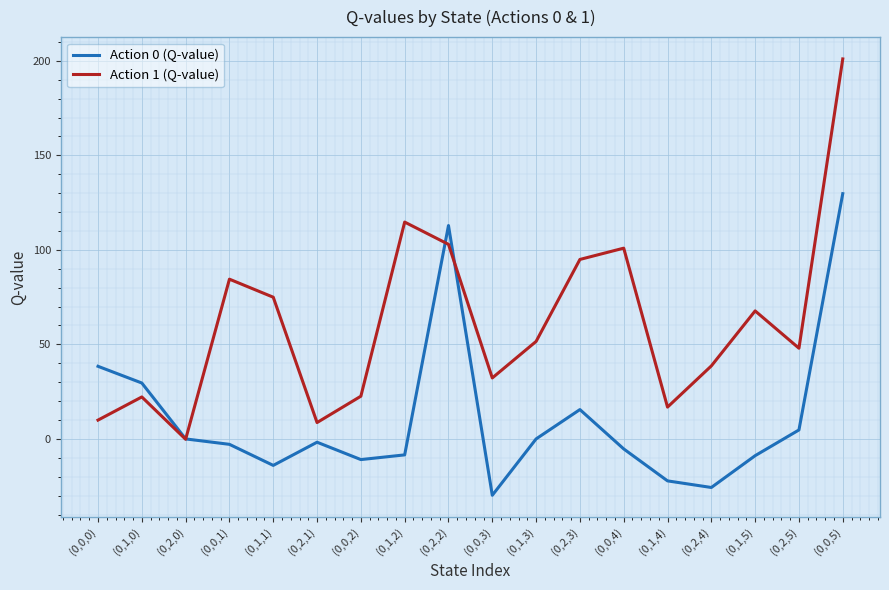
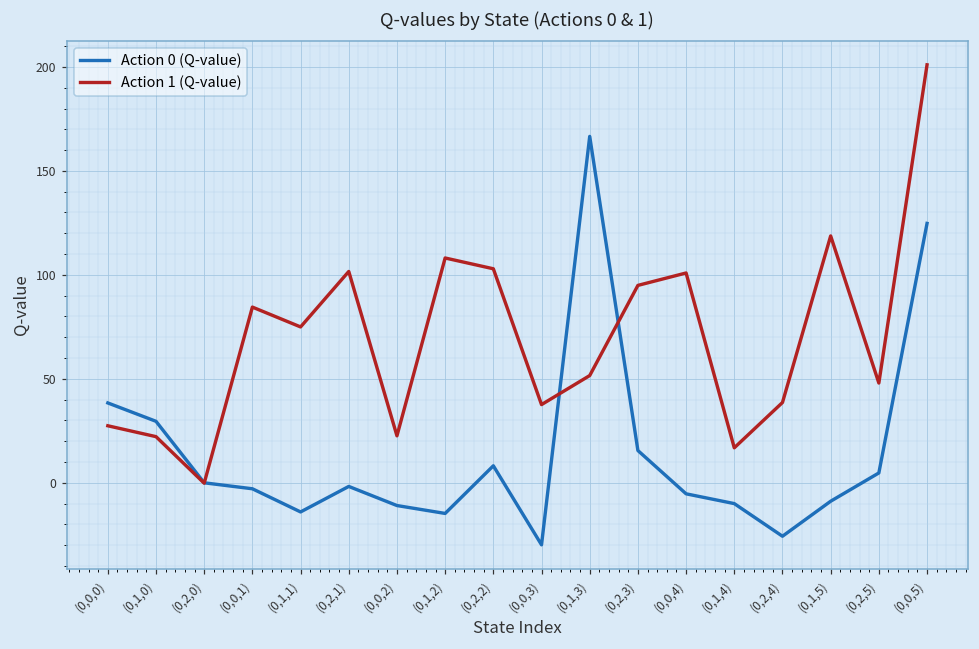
Action 1 (Q-value), (0,0,0): 10 -> 27
Action 1 (Q-value), (0,2,1): 9 -> 102
Action 0 (Q-value), (0,1,2): -8 -> -15
Action 1 (Q-value), (0,1,2): 115 -> 108
Action 0 (Q-value), (0,2,2): 113 -> 8
Action 1 (Q-value), (0,0,3): 32 -> 38
Action 0 (Q-value), (0,1,3): 0 -> 167
Action 0 (Q-value), (0,1,4): -22 -> -10
Action 1 (Q-value), (0,1,5): 68 -> 119
Action 0 (Q-value), (0,0,5): 130 -> 125
